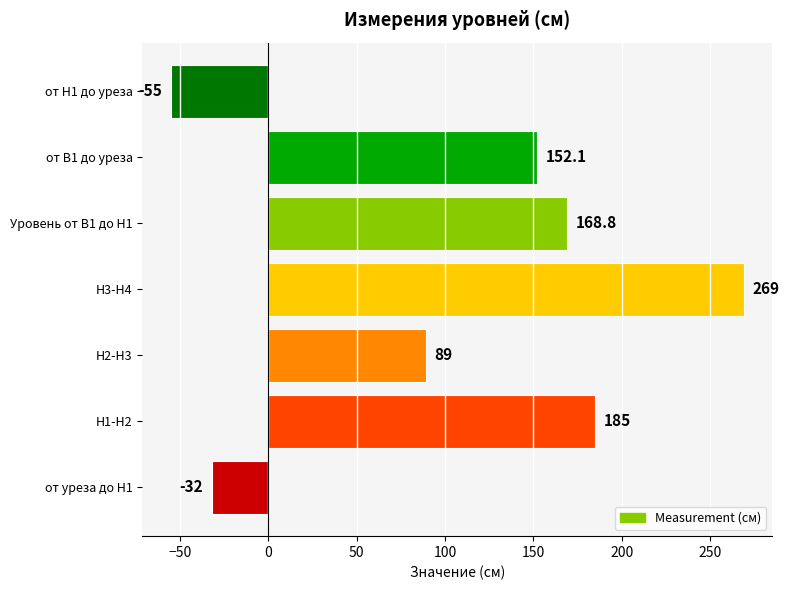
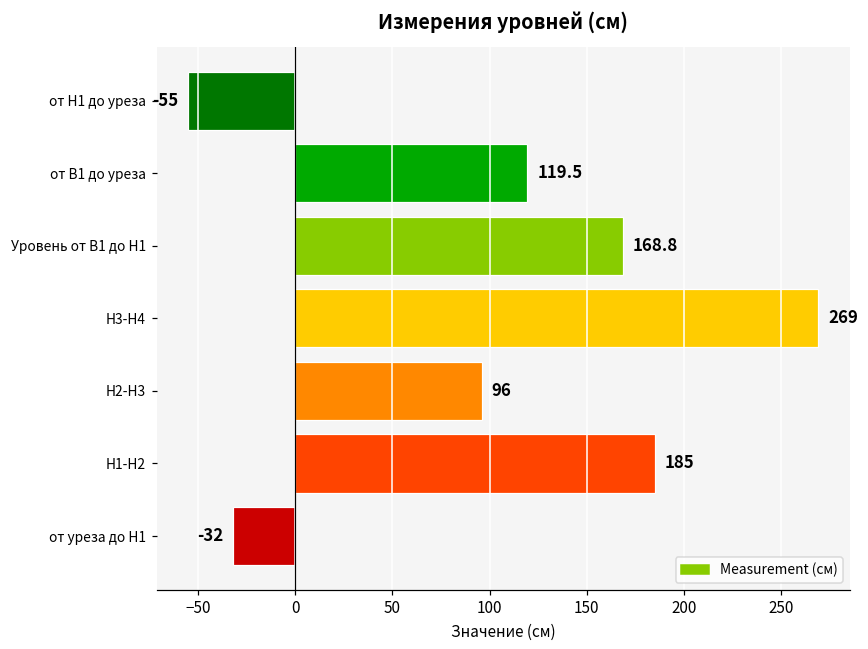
от B1 до уреза: 152.1 -> 119.5
H2-H3: 89 -> 96
